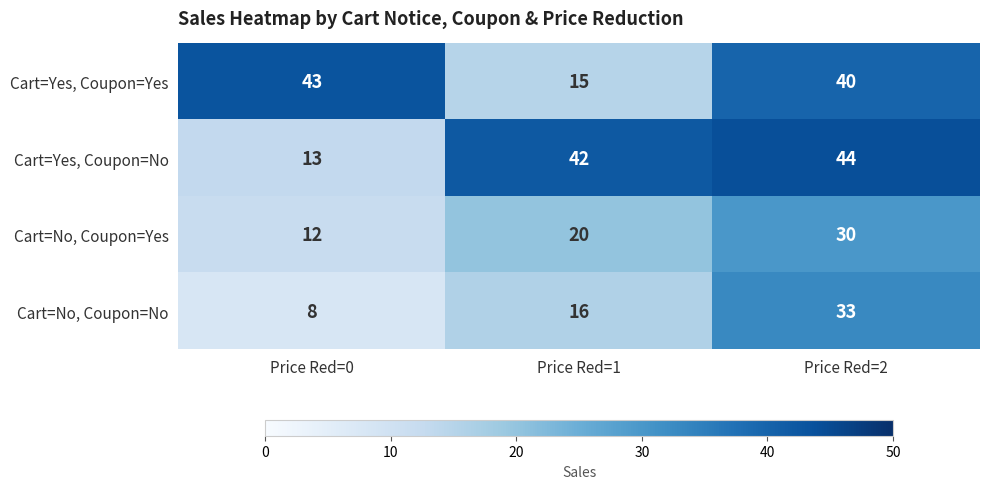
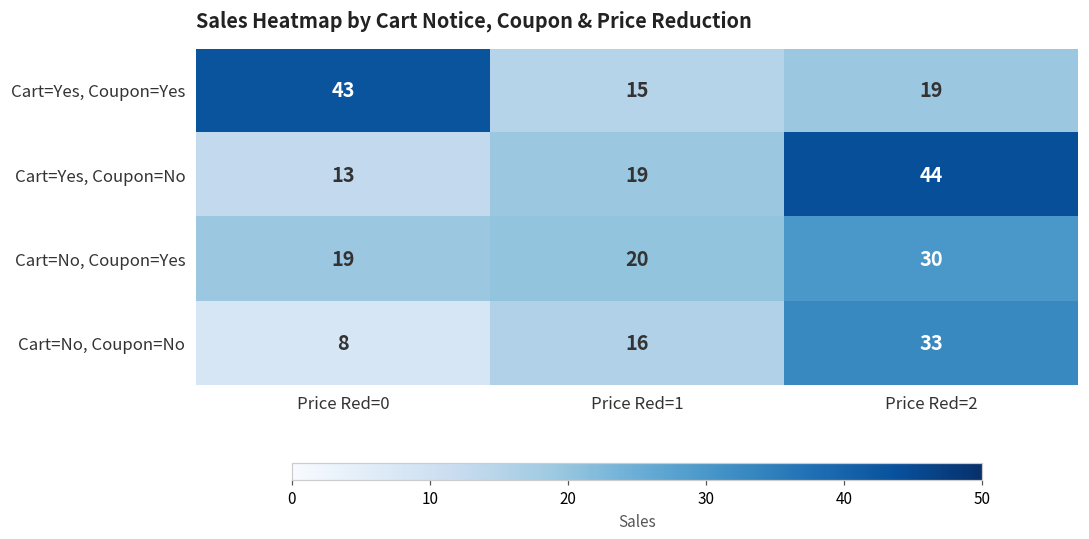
Cart=Yes, Coupon=Yes, Price Red=2: 40 -> 19
Cart=Yes, Coupon=No, Price Red=1: 42 -> 19
Cart=No, Coupon=Yes, Price Red=0: 12 -> 19
